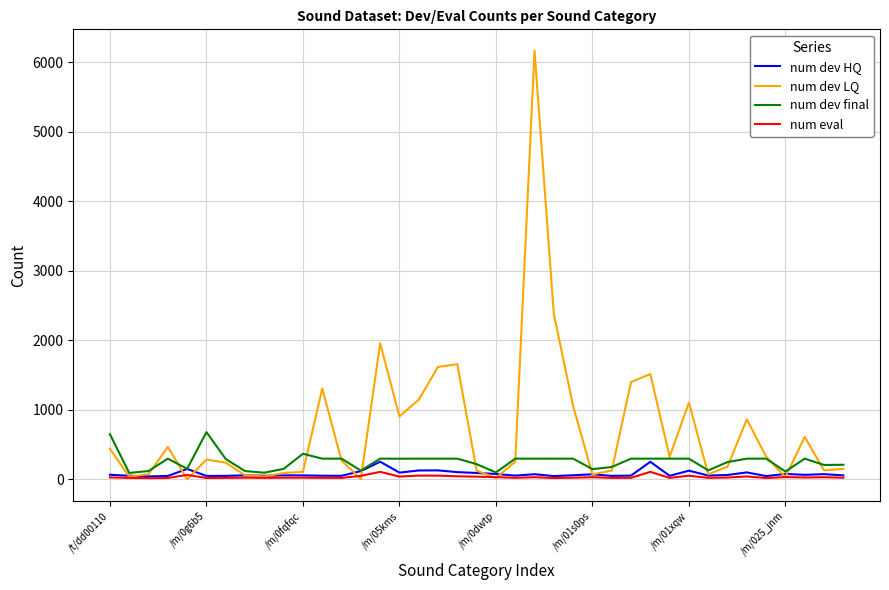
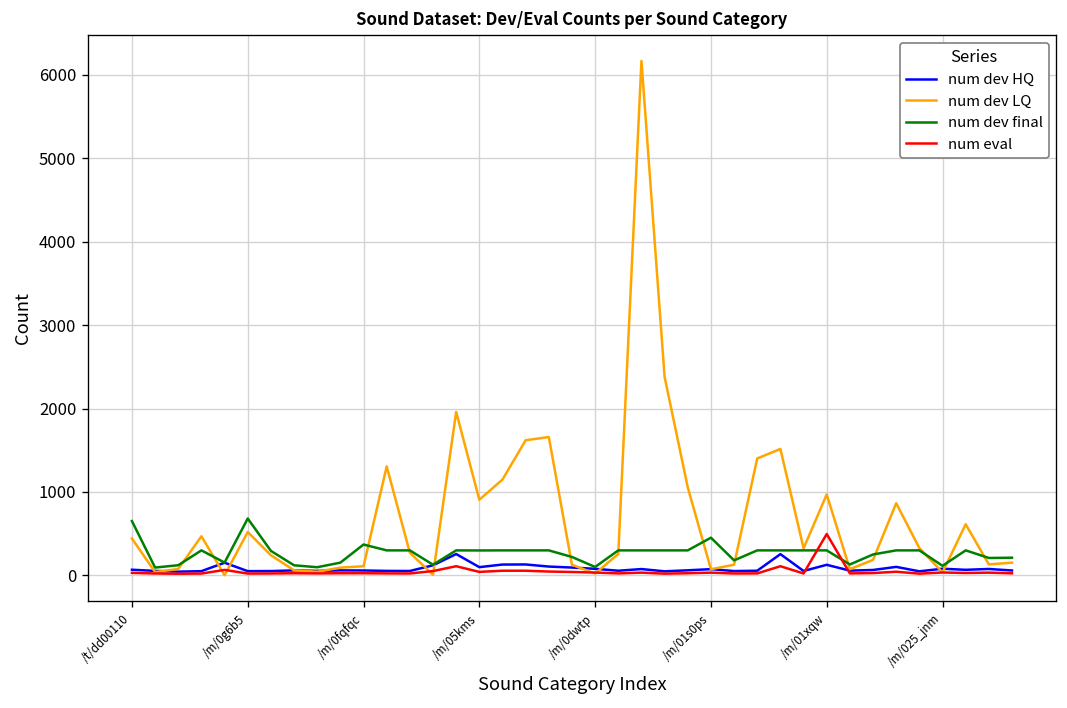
num dev LQ, /m/0g6b5: 300 -> 500
num dev final, /m/01s0ps: 100 -> 500
num dev LQ, /m/01xqw: 1100 -> 1000
num eval, /m/01xqw: 100 -> 500
